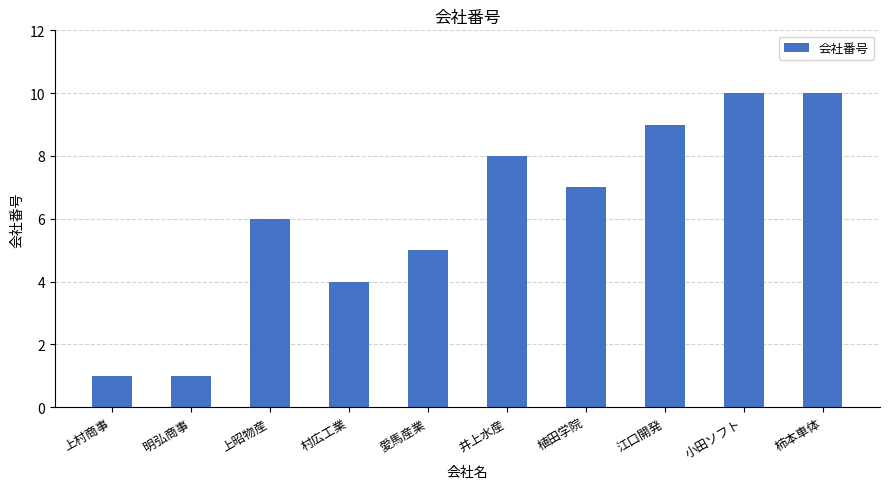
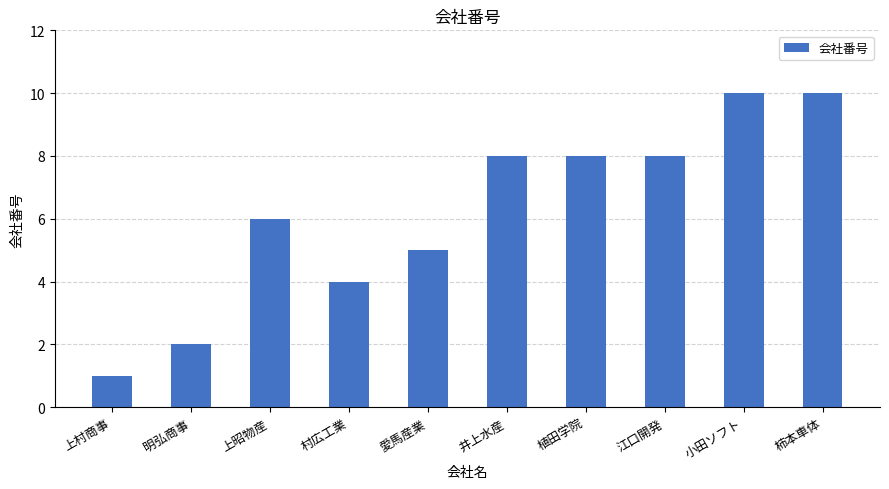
明弘商事: 1 -> 2
植田学院: 7 -> 8
江口開発: 9 -> 8
